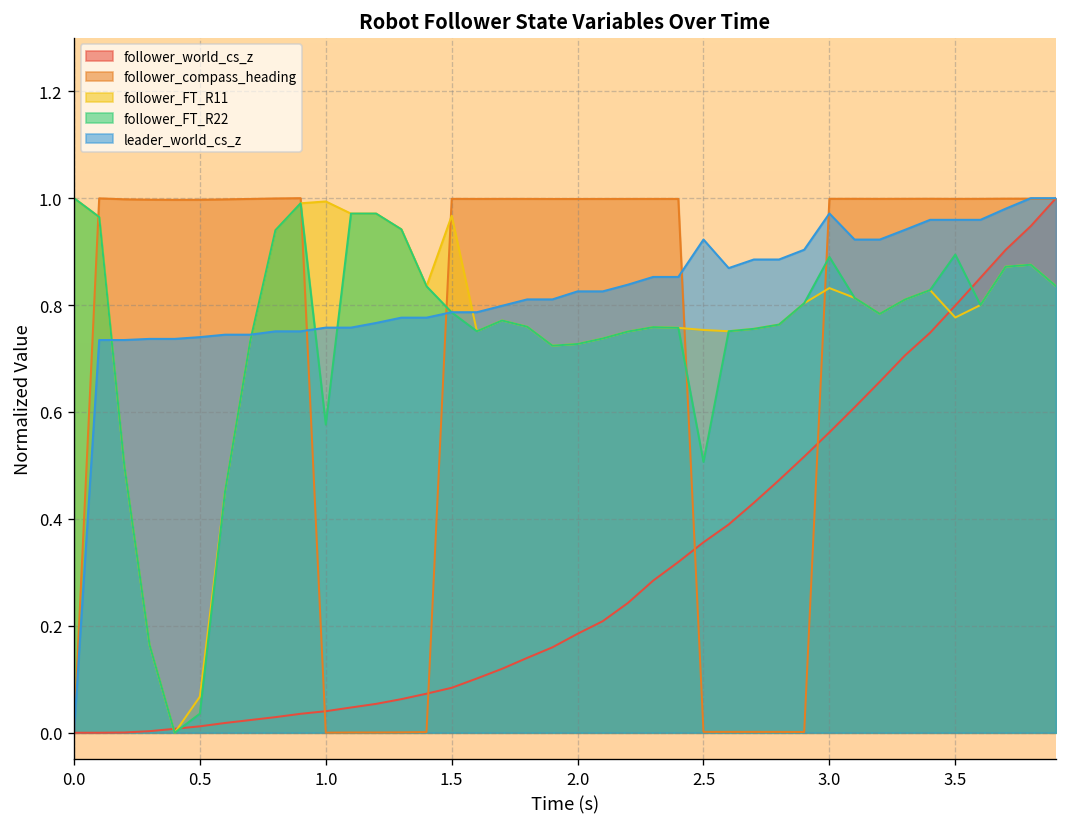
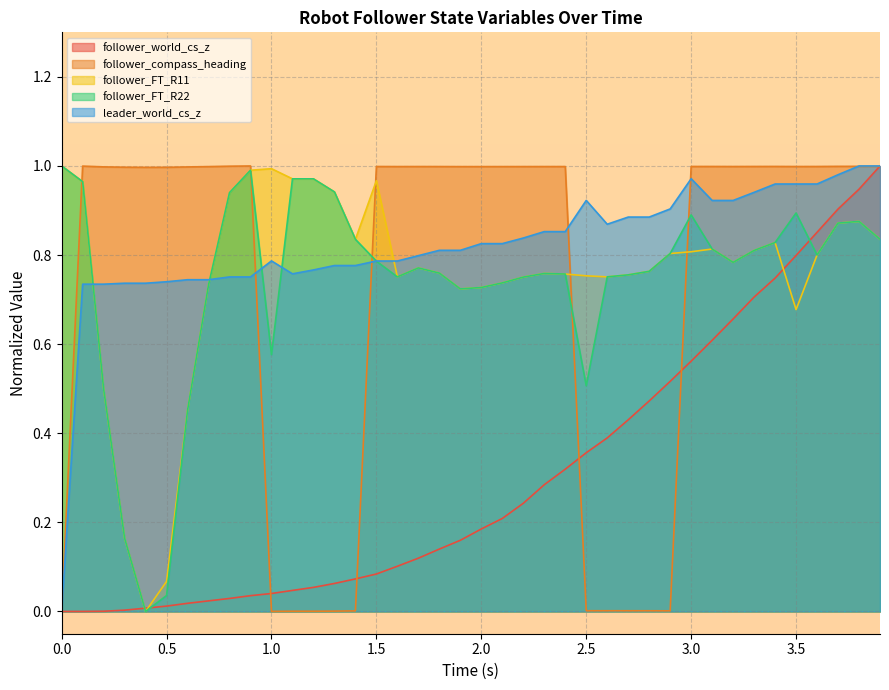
leader_world_cs_z, 1.0: 0.76 -> 0.79
follower_FT_R11, 3.0: 0.83 -> 0.81
follower_FT_R11, 3.5: 0.78 -> 0.68
